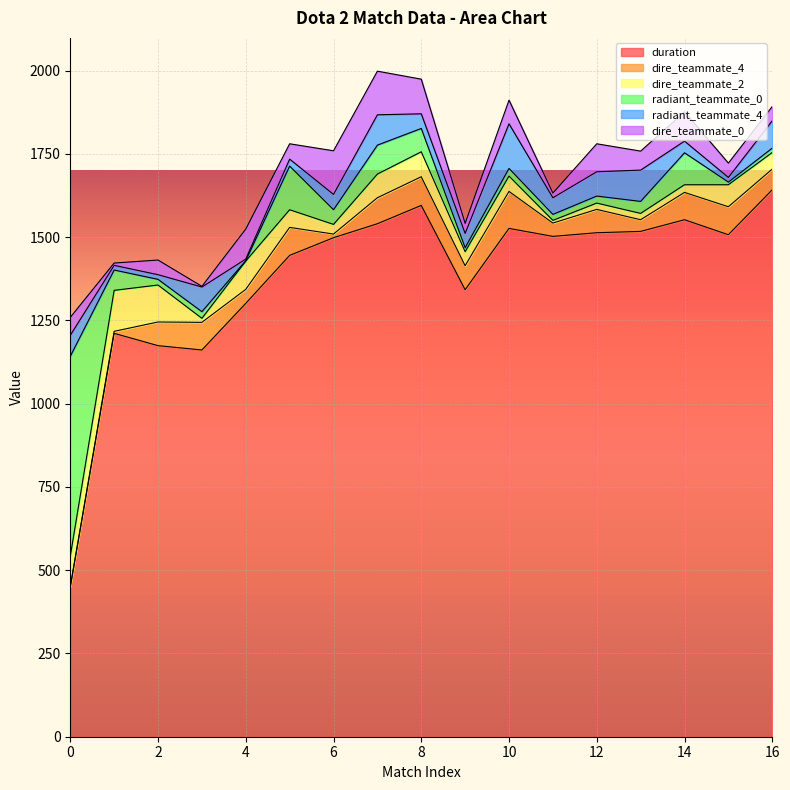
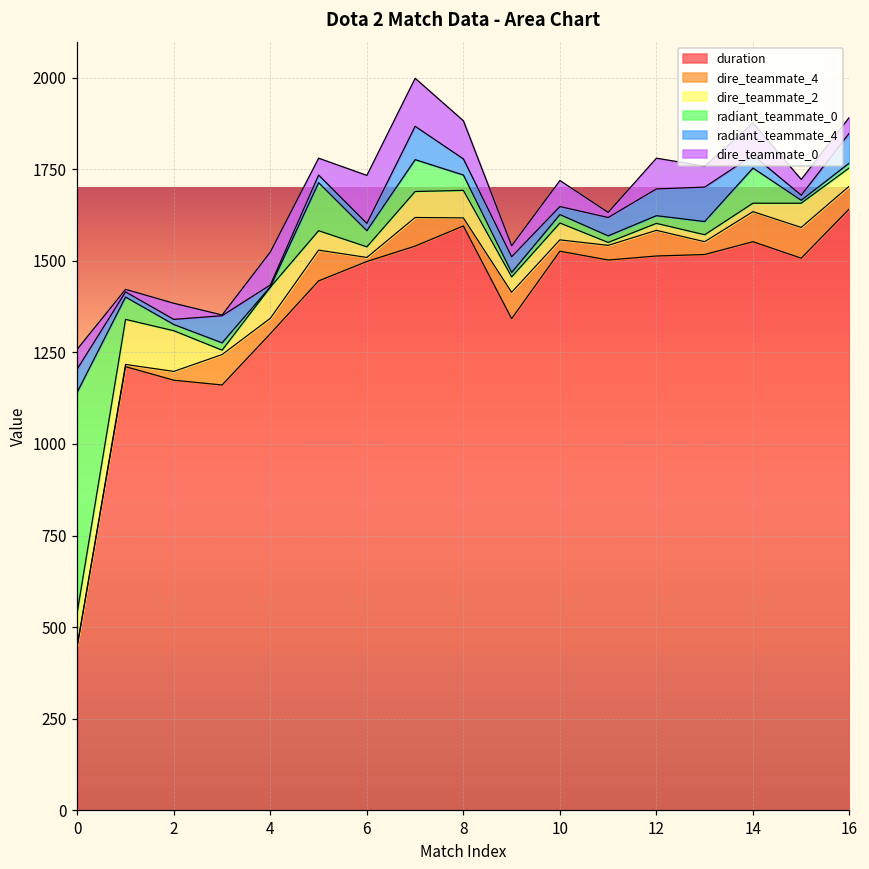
dire_teammate_4, 2: 70 -> 20
radiant_teammate_4, 6: 50 -> 20
dire_teammate_4, 8: 90 -> 20
radiant_teammate_0, 8: 70 -> 40
dire_teammate_4, 10: 110 -> 30
radiant_teammate_4, 10: 130 -> 20
